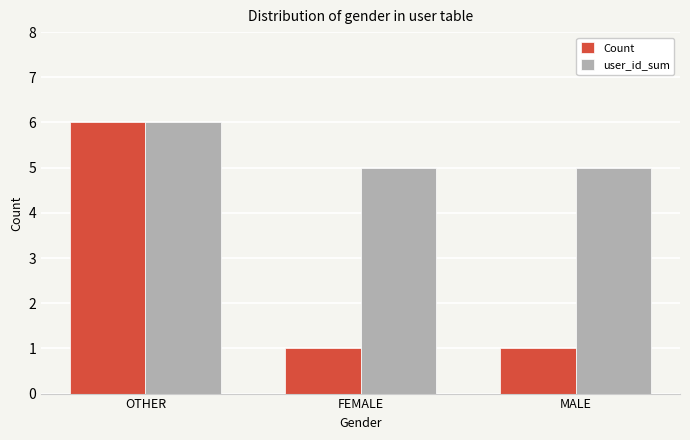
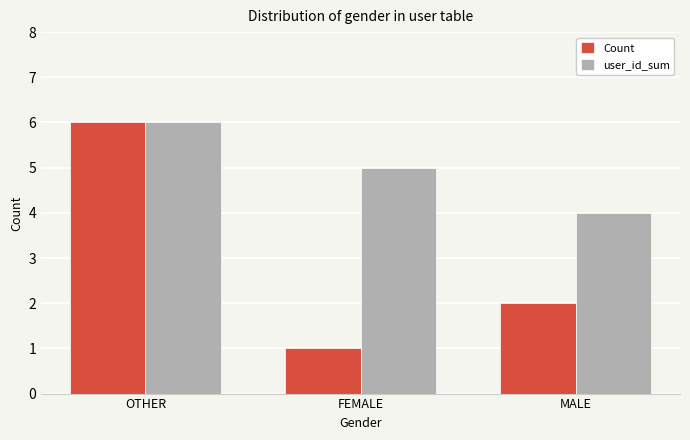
Count, MALE: 1 -> 2
user_id_sum, MALE: 5 -> 4
